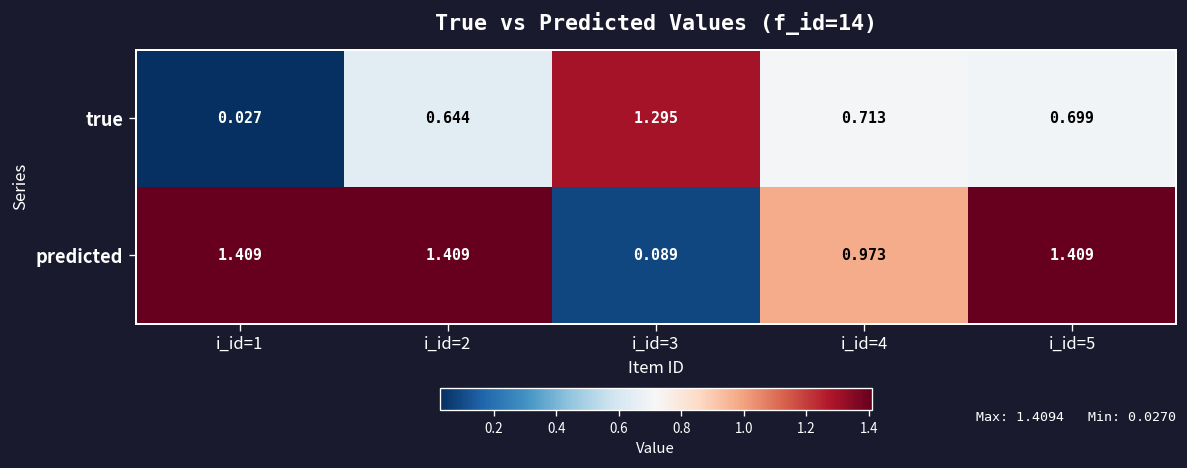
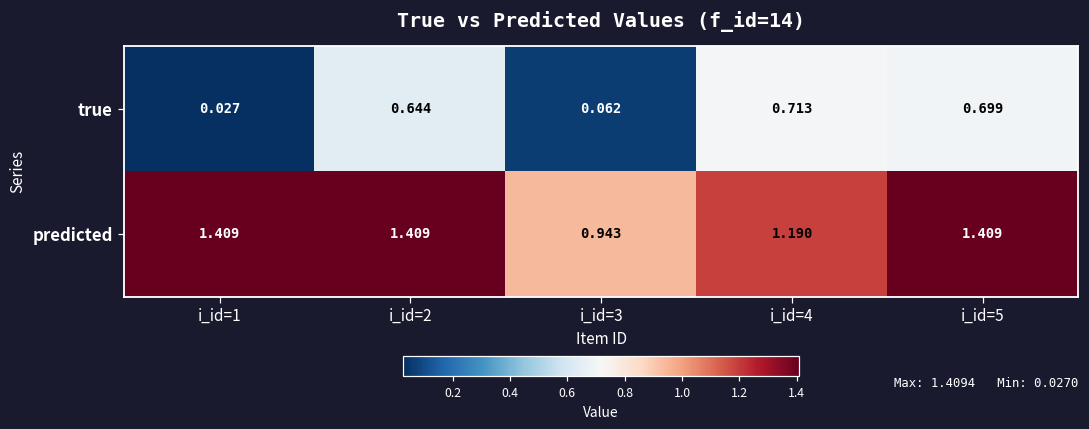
true, i_id=3: 1.295 -> 0.062
predicted, i_id=3: 0.089 -> 0.943
predicted, i_id=4: 0.973 -> 1.190
